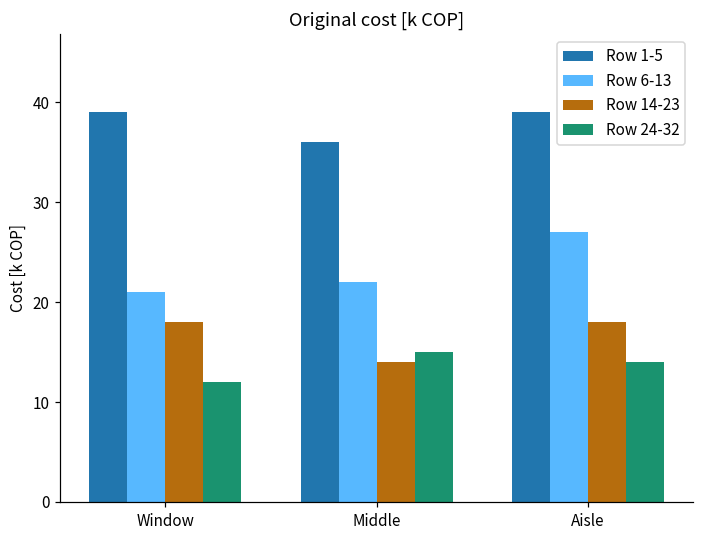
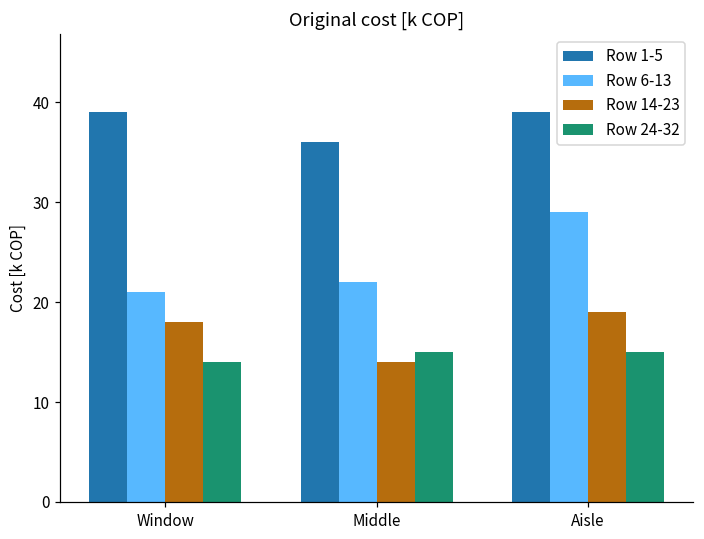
Row 24-32, Window: 12 -> 14
Row 6-13, Aisle: 27 -> 29
Row 14-23, Aisle: 18 -> 19
Row 24-32, Aisle: 14 -> 15
